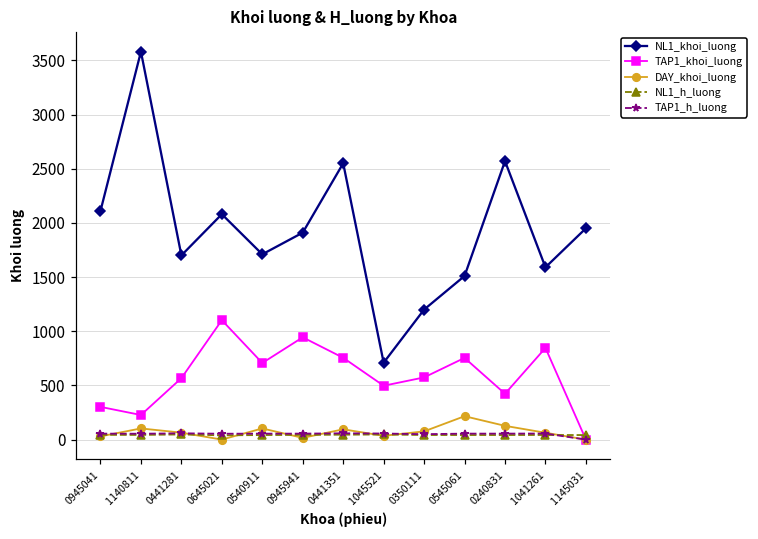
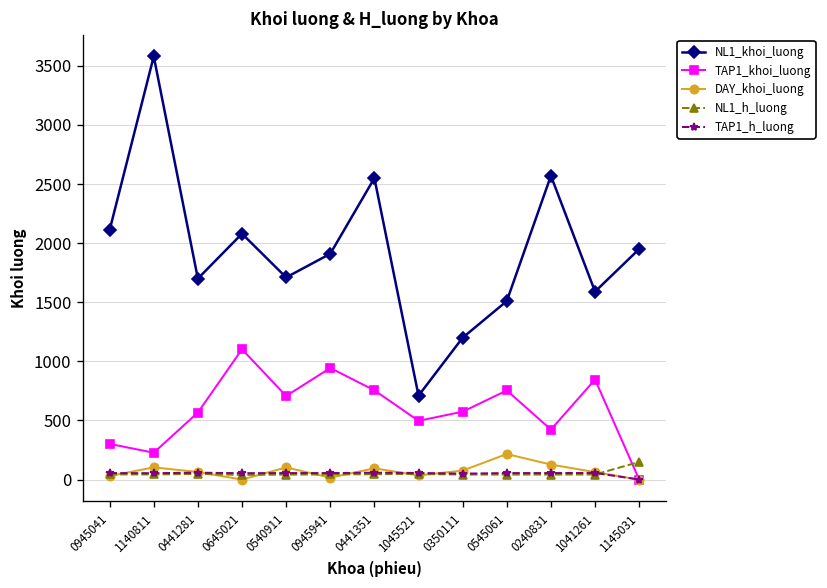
NL1_h_luong, 1145031: 0 -> 100
